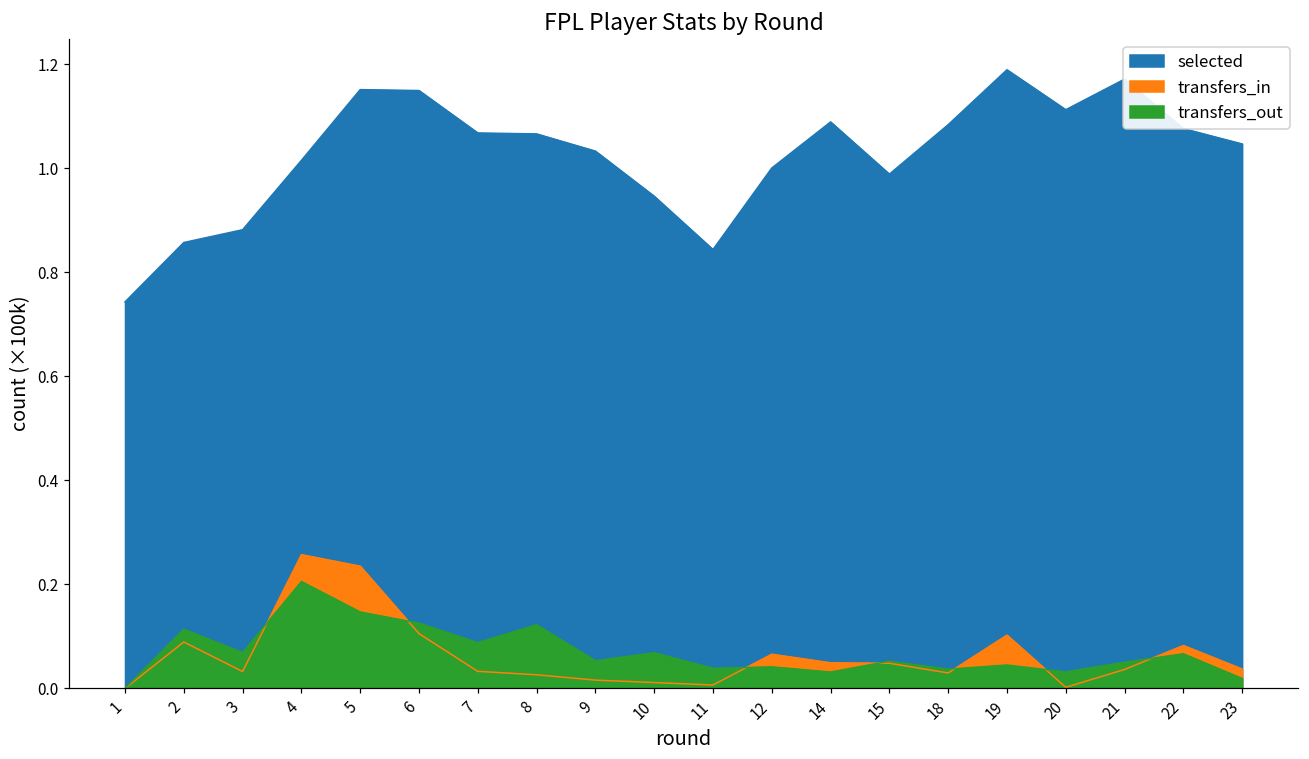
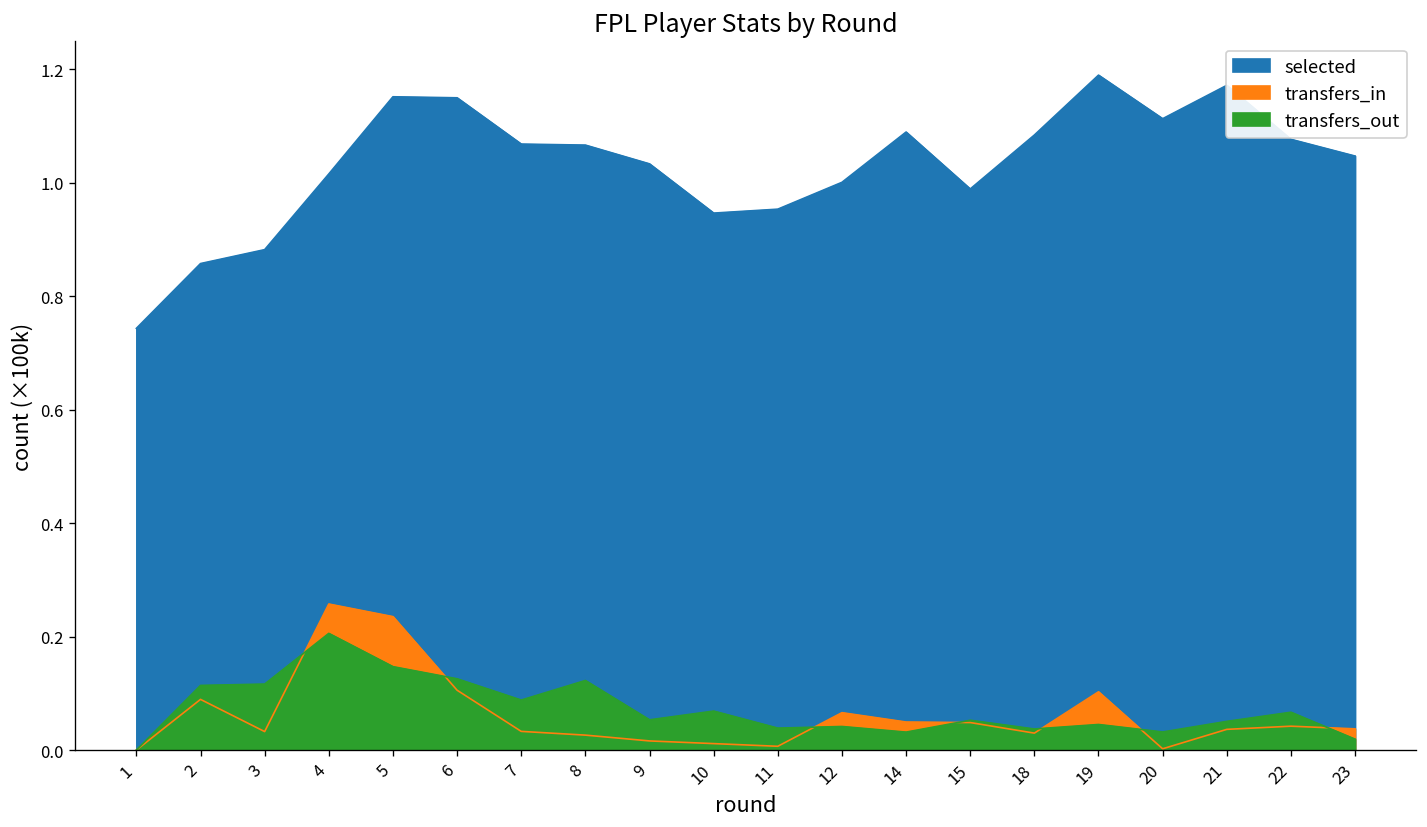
transfers_out, 3: 0.07 -> 0.12
selected, 11: 0.84 -> 0.95
transfers_in, 22: 0.08 -> 0.04
